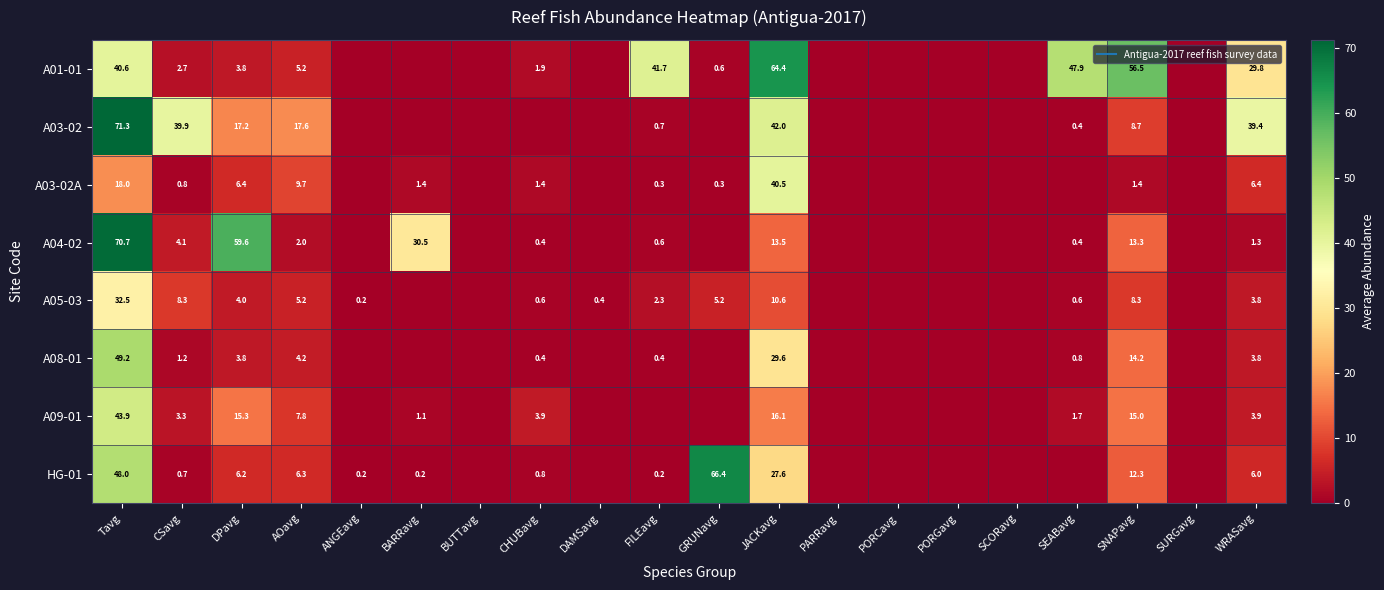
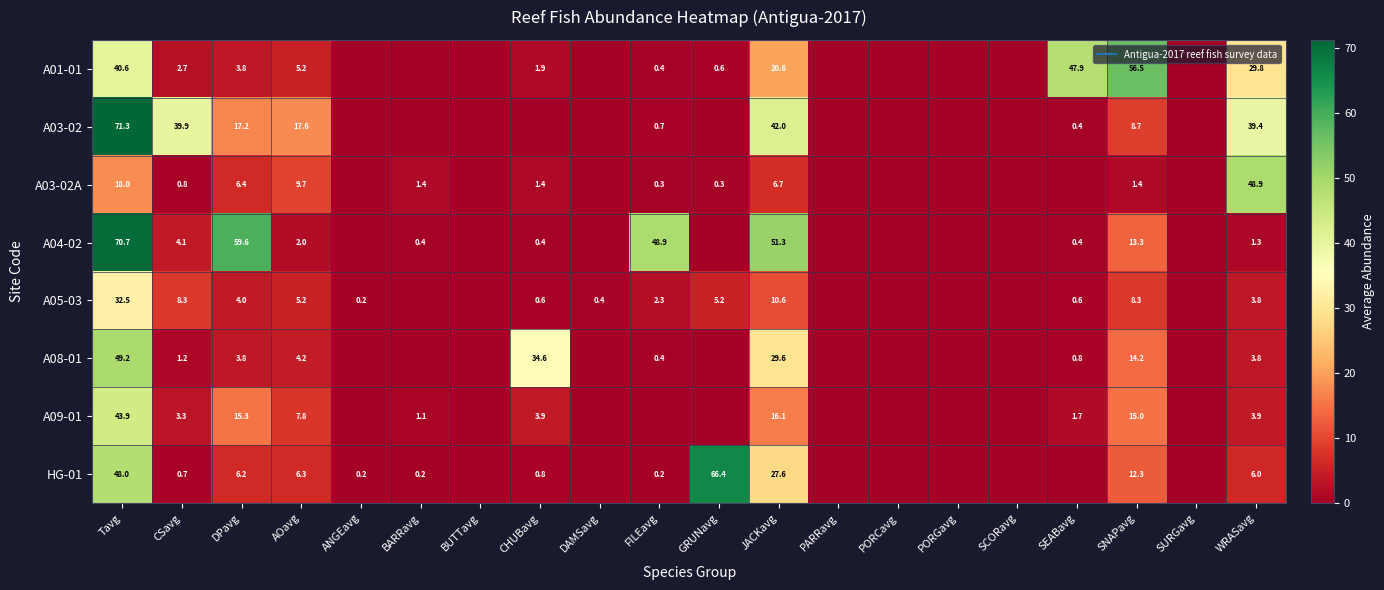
A01-01, FILEavg: 41.7 -> 0.4
A01-01, JACKavg: 64.4 -> 20.6
A03-02A, JACKavg: 40.5 -> 6.7
A03-02A, WRASavg: 6.4 -> 48.9
A04-02, BARRavg: 30.5 -> 0.4
A04-02, FILEavg: 0.6 -> 48.9
A04-02, JACKavg: 13.5 -> 51.3
A08-01, CHUBavg: 0.4 -> 34.6
